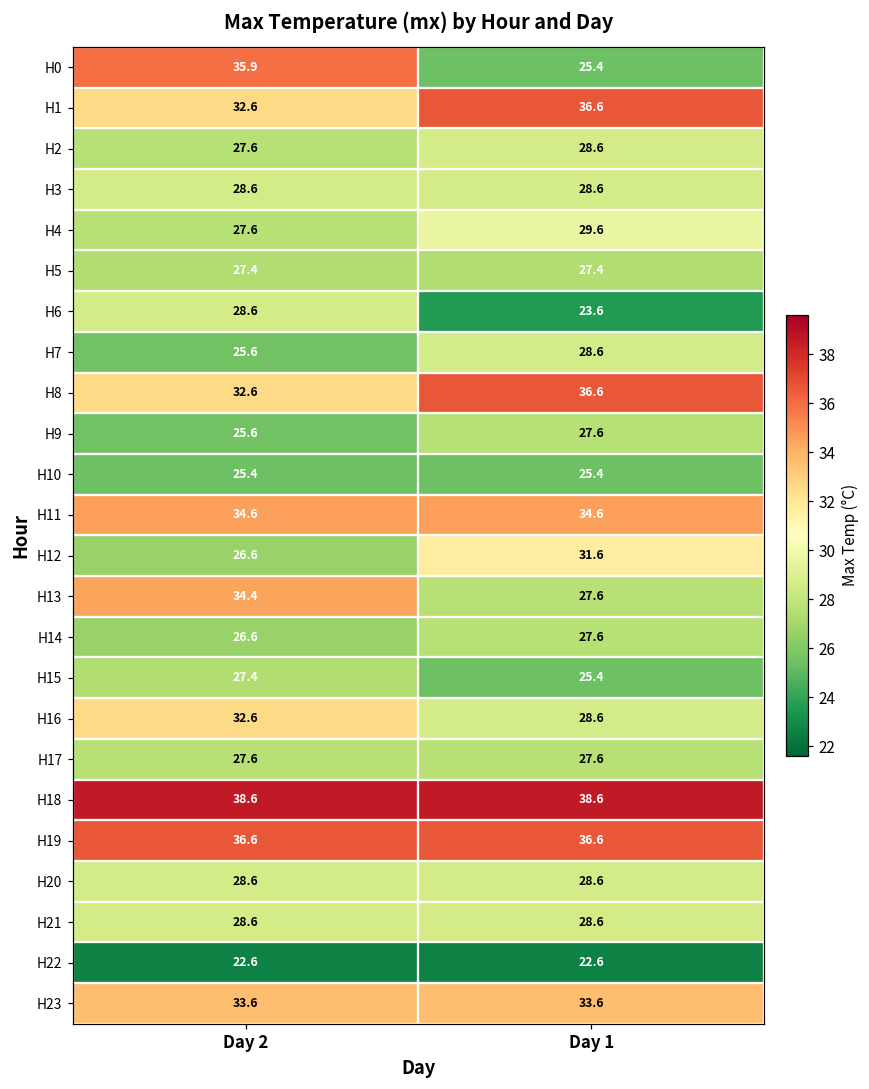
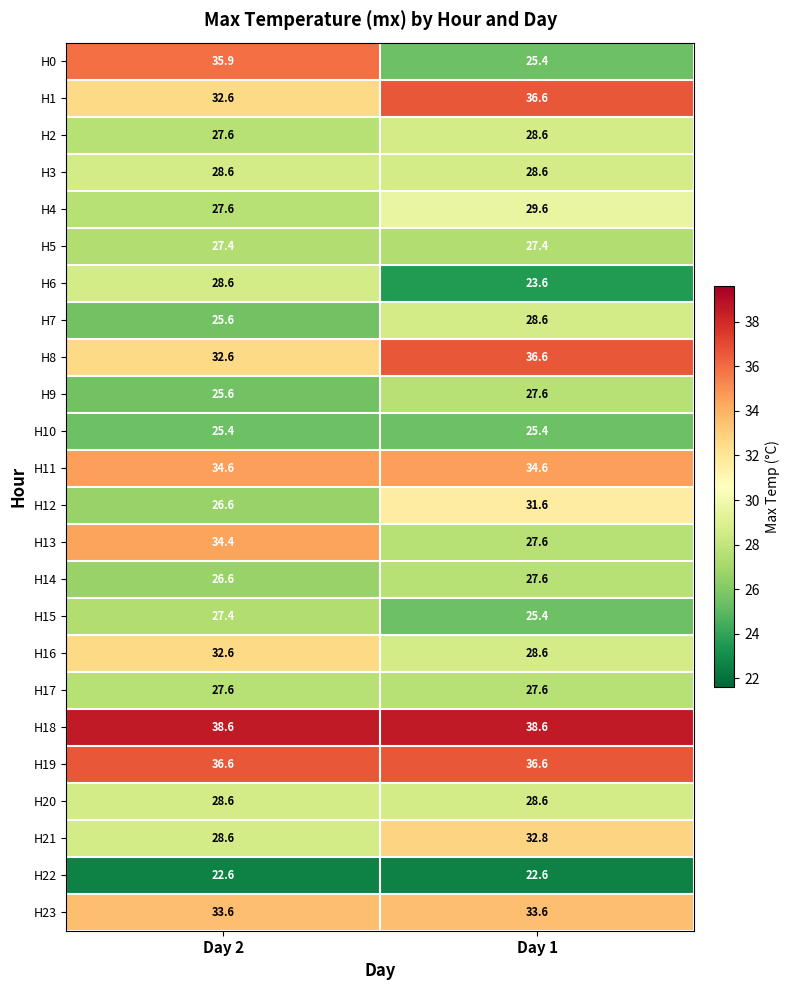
H21, Day 1: 28.6 -> 32.8
